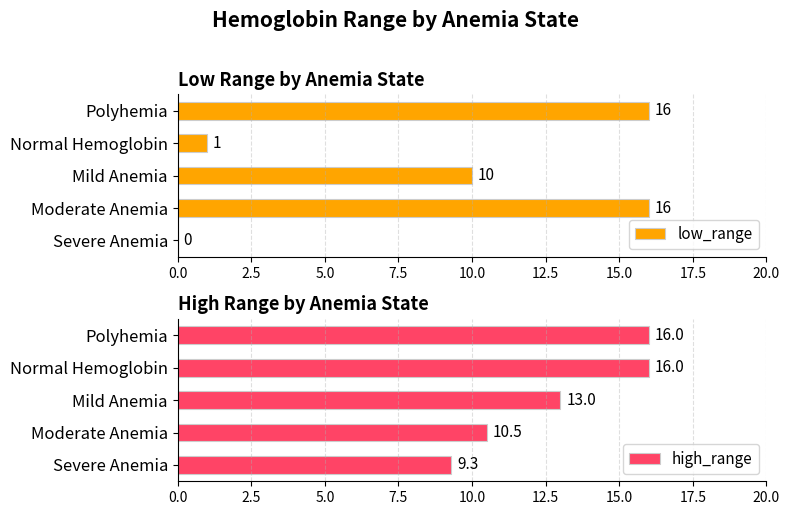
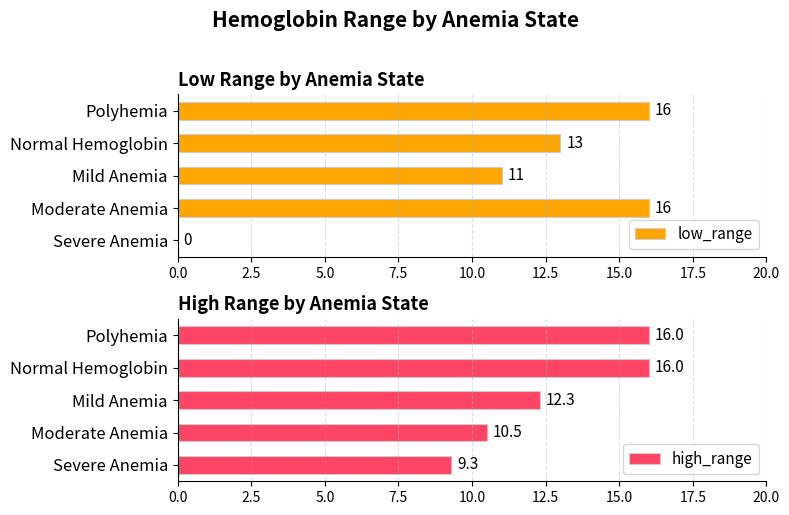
Low Range by Anemia State, Normal Hemoglobin: 1 -> 13
Low Range by Anemia State, Mild Anemia: 10 -> 11
High Range by Anemia State, Mild Anemia: 13.0 -> 12.3
